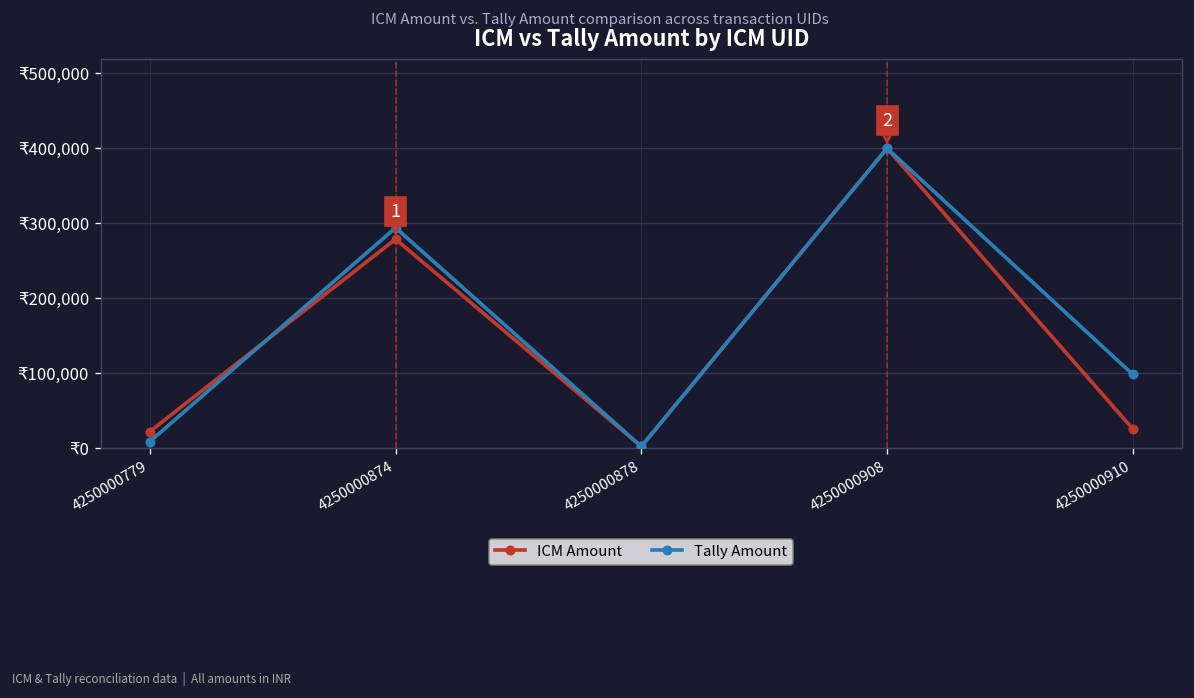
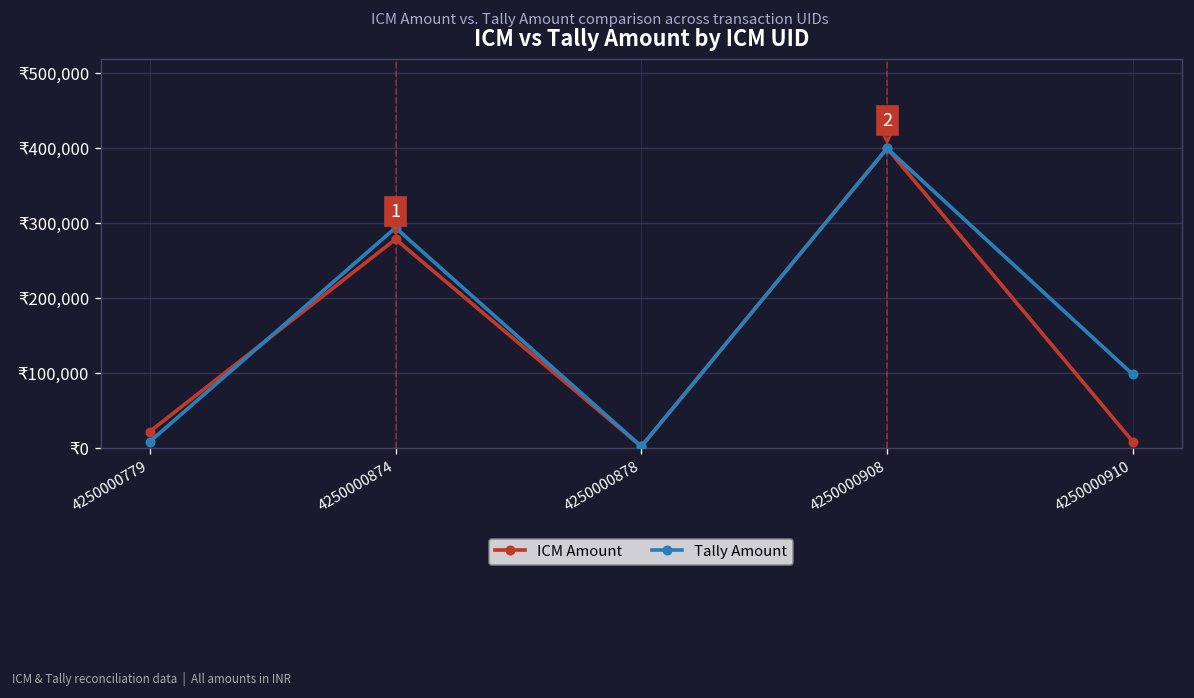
ICM Amount, 4250000910: ₹30,000 -> ₹10,000
